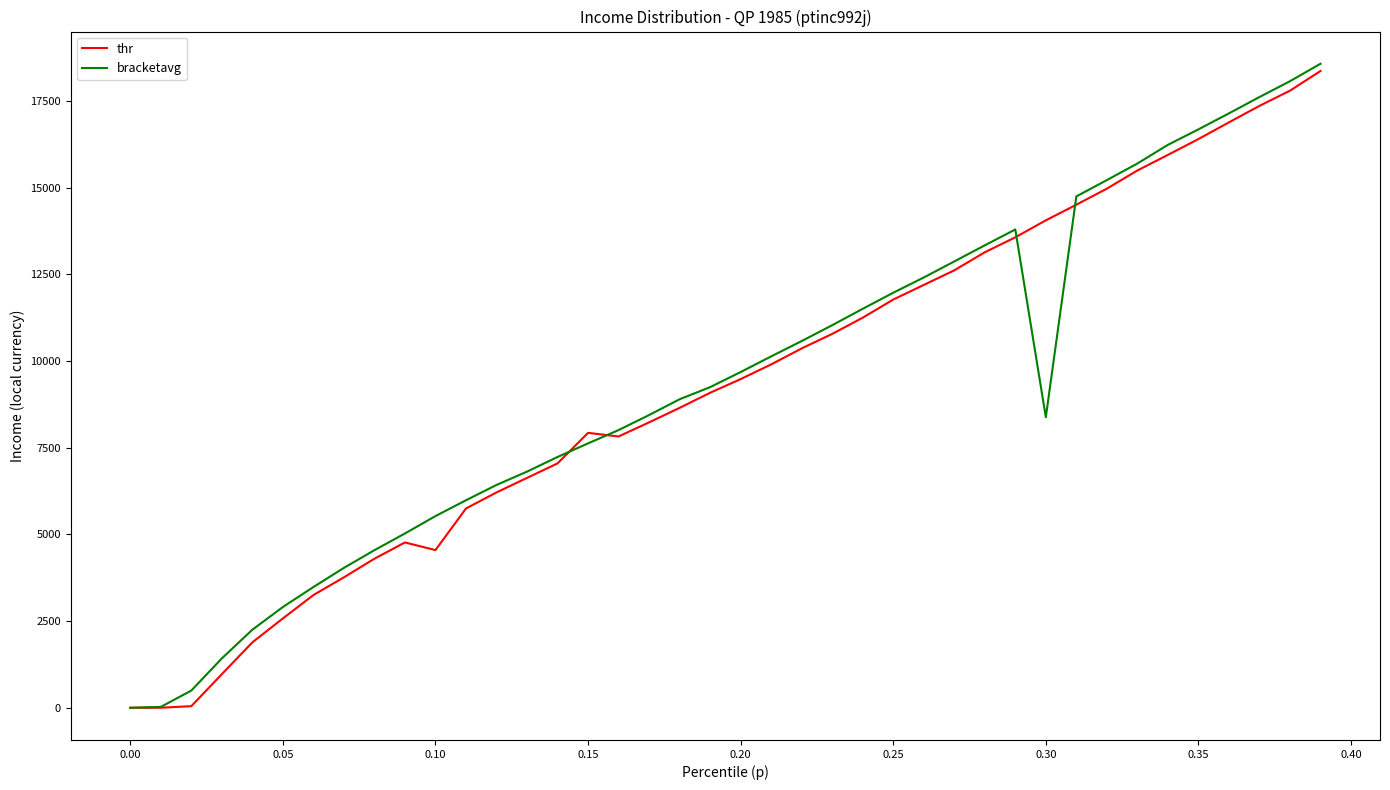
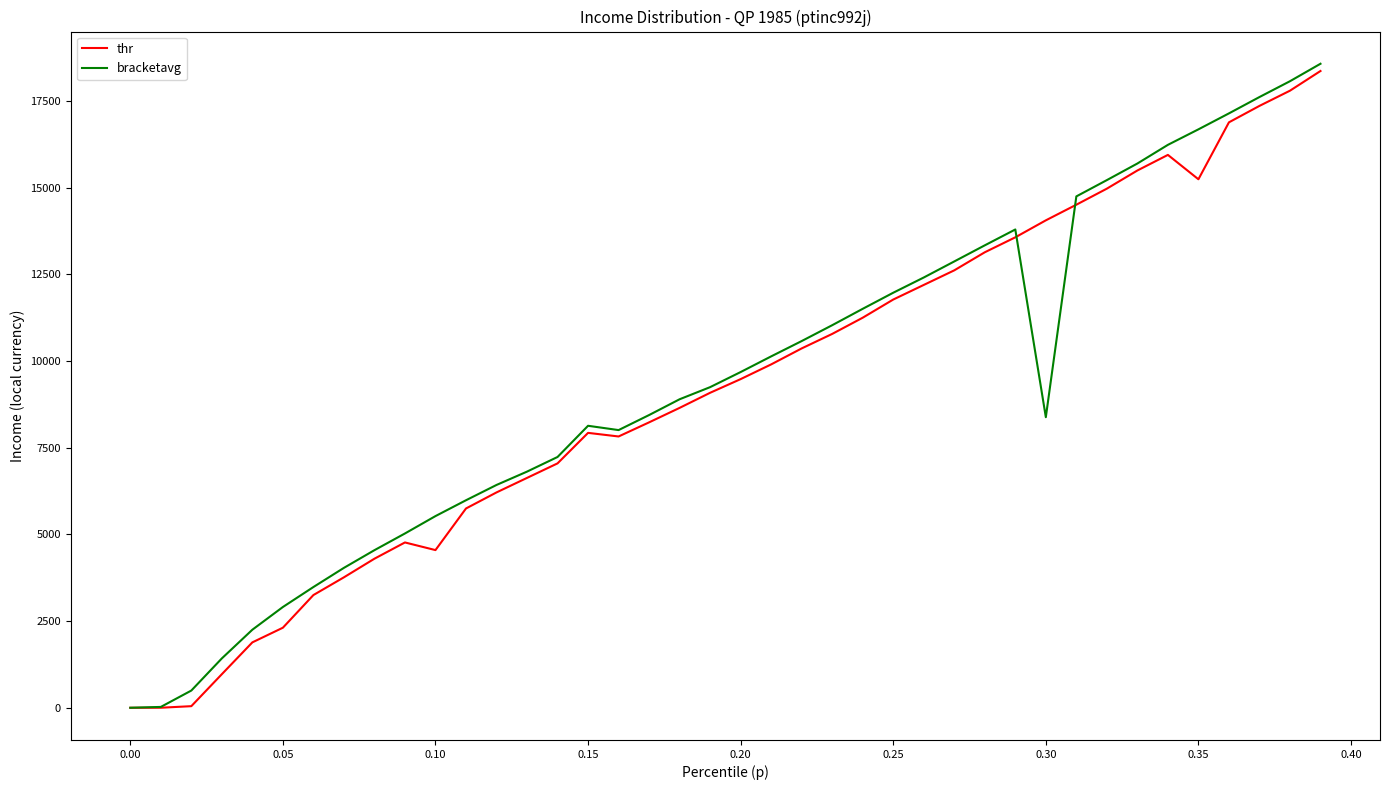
thr, 0.05: 2600 -> 2300
bracketavg, 0.15: 7600 -> 8100
thr, 0.35: 16400 -> 15200
